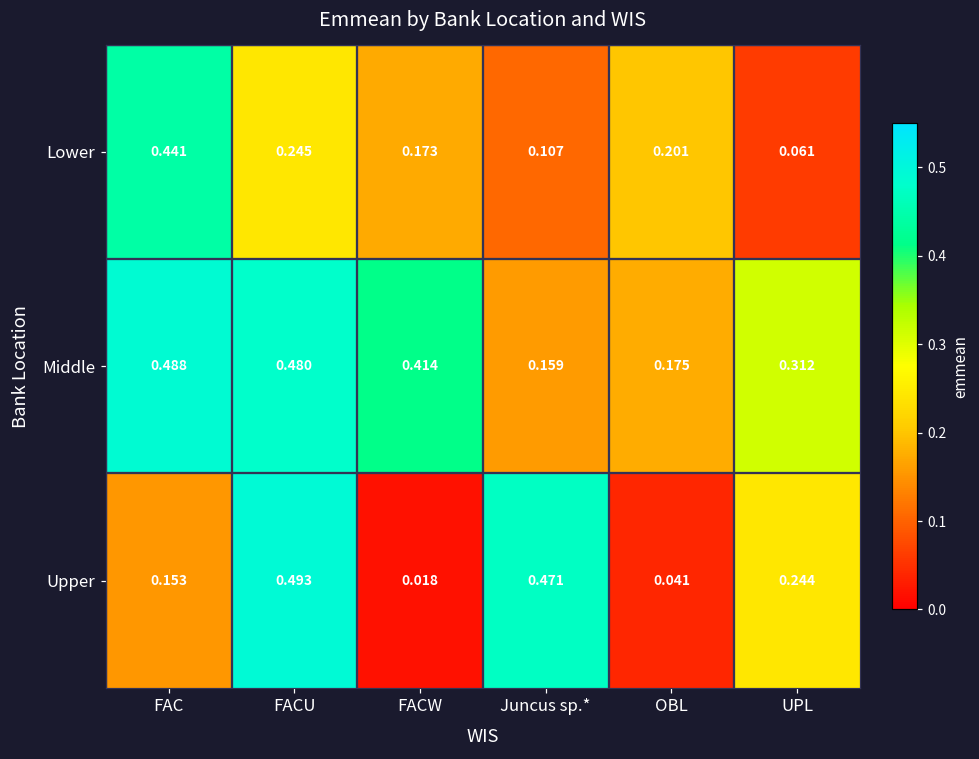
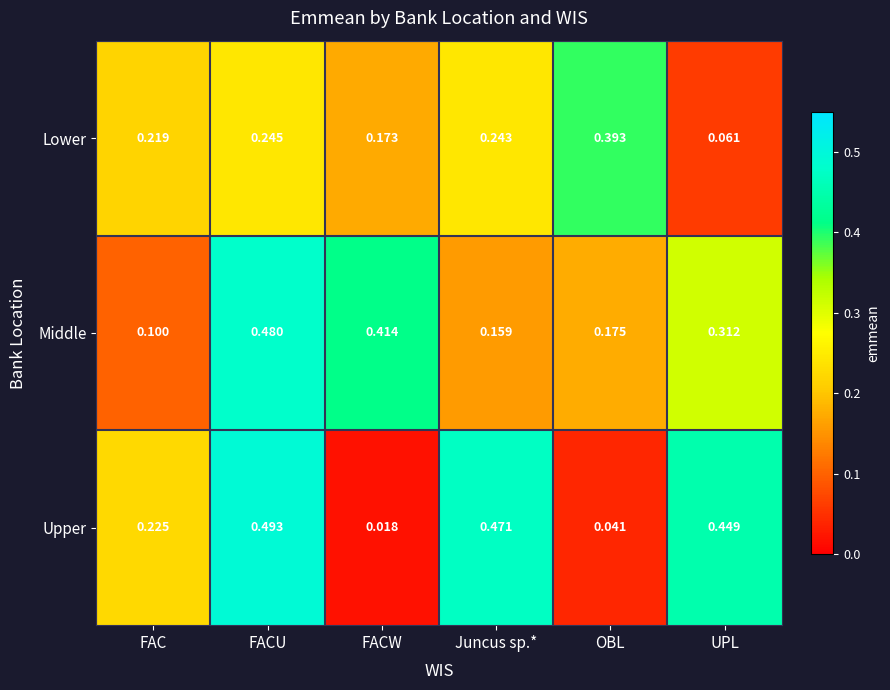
Lower, FAC: 0.441 -> 0.219
Lower, Juncus sp.*: 0.107 -> 0.243
Lower, OBL: 0.201 -> 0.393
Middle, FAC: 0.488 -> 0.100
Upper, FAC: 0.153 -> 0.225
Upper, UPL: 0.244 -> 0.449
